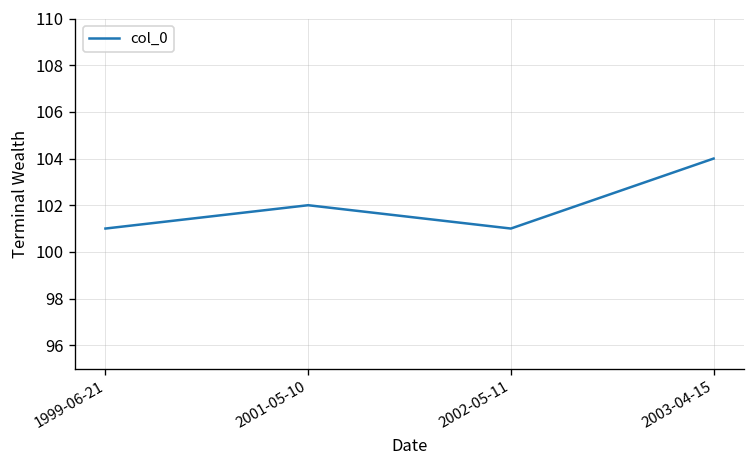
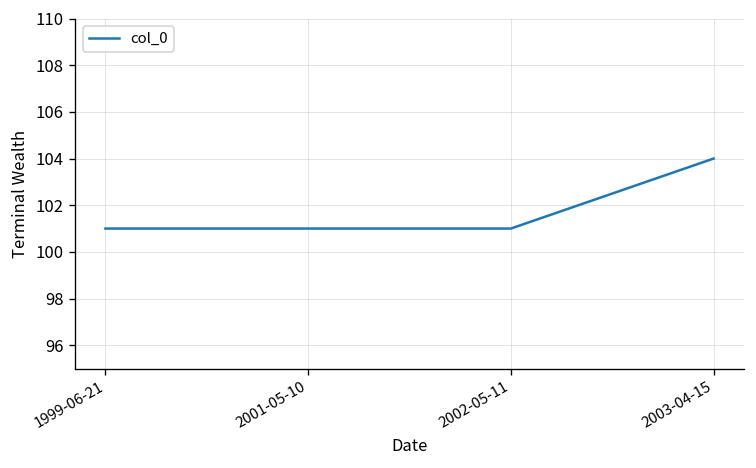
2001-05-10: 102 -> 101
